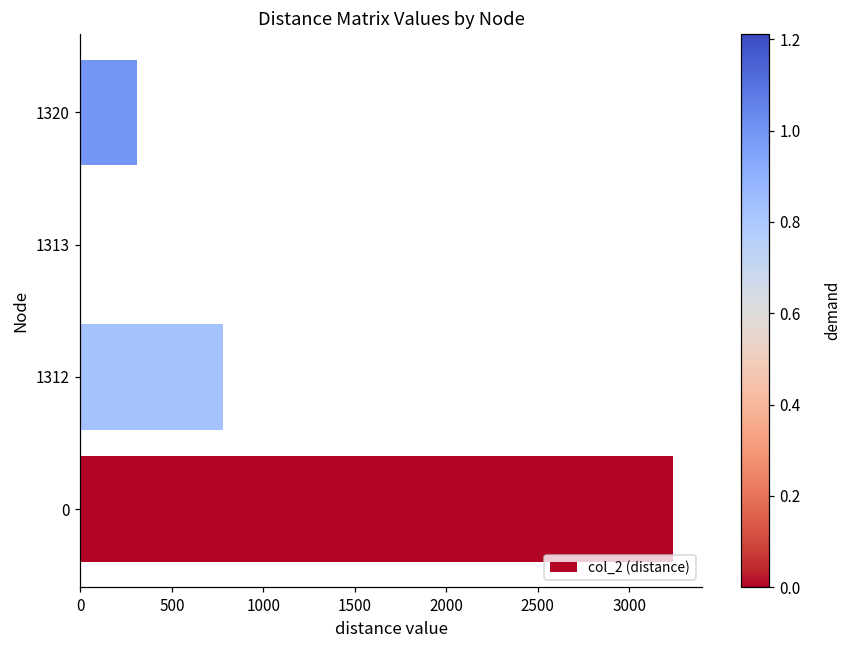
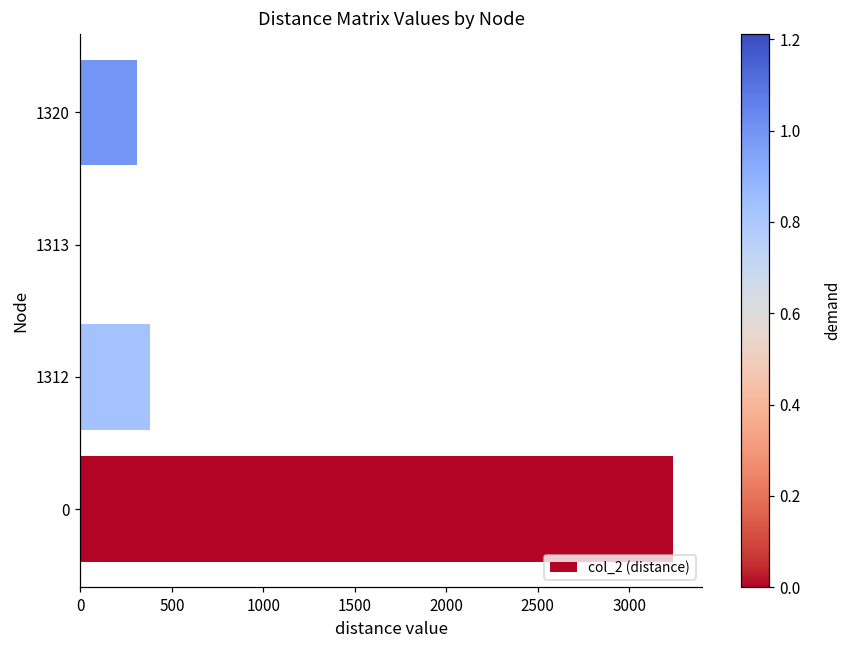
1312: 780 -> 380
